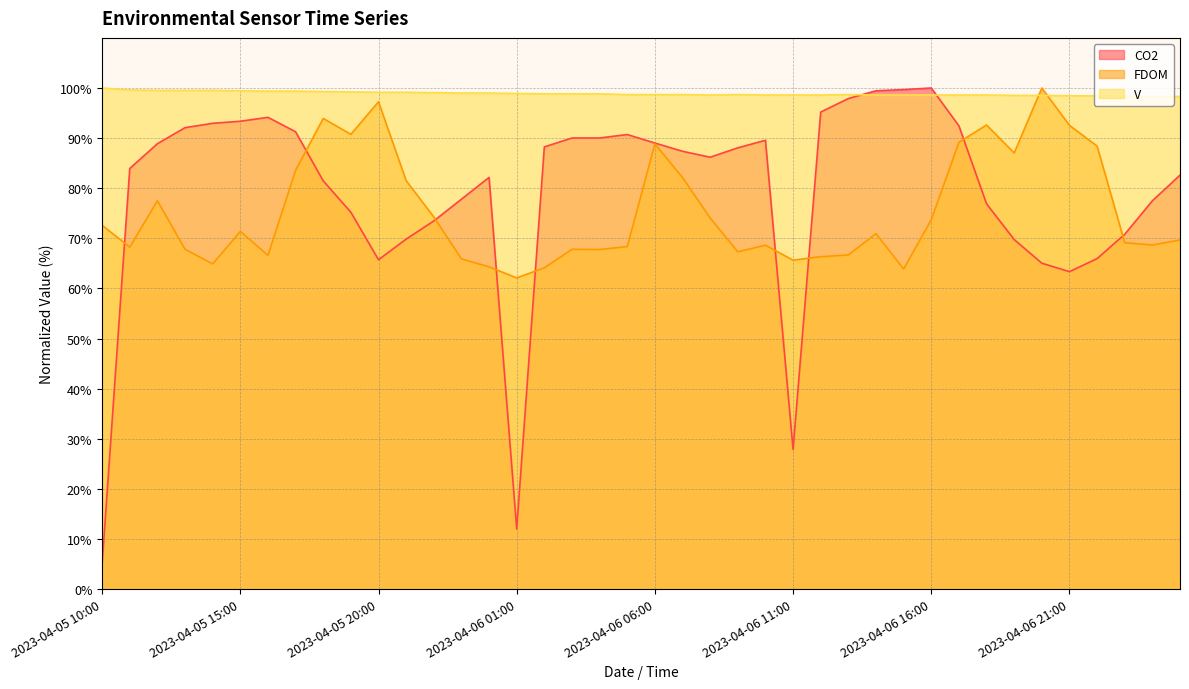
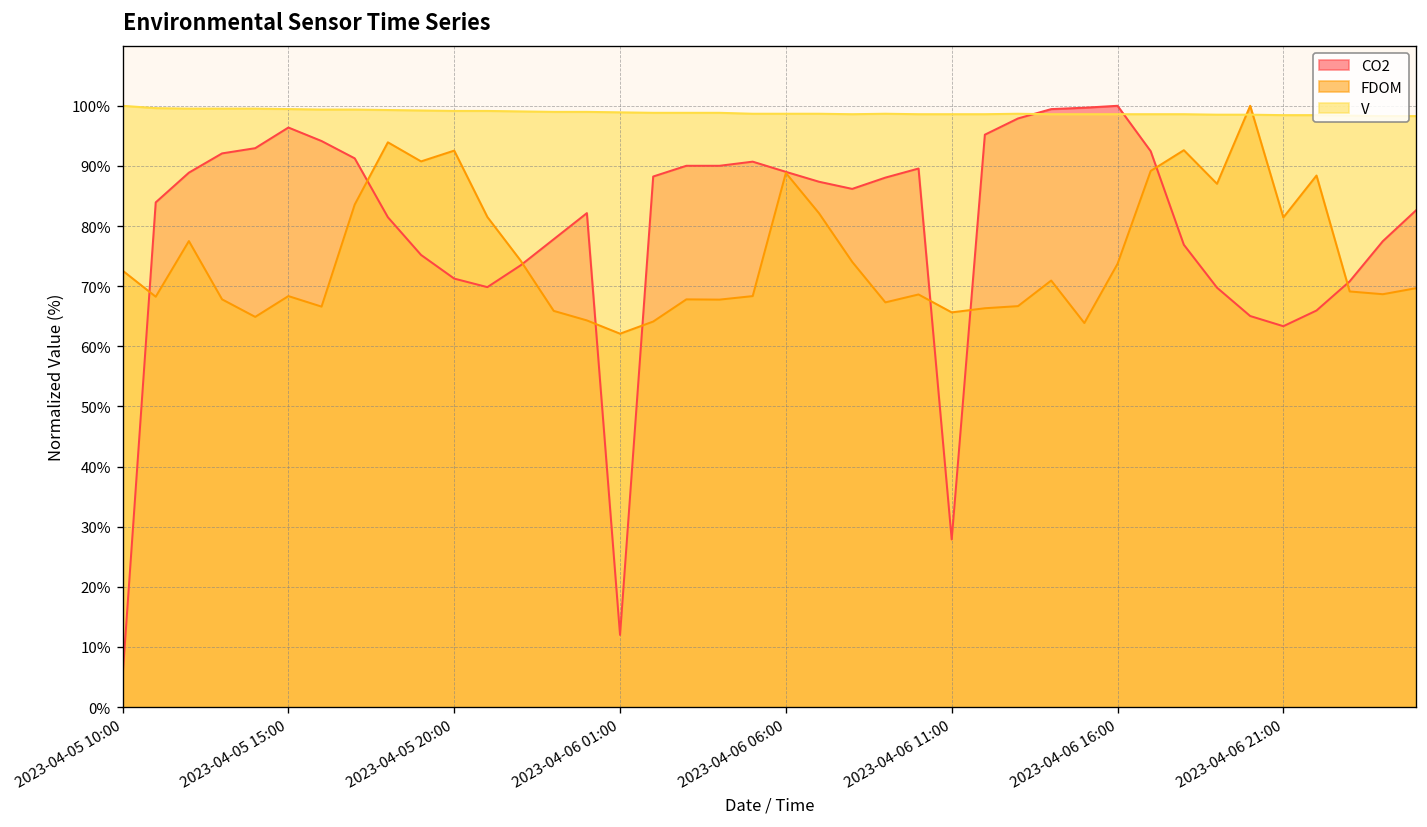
CO2, 2023-04-05 15:00: 93% -> 96%
FDOM, 2023-04-05 15:00: 71% -> 68%
CO2, 2023-04-05 20:00: 66% -> 71%
FDOM, 2023-04-05 20:00: 97% -> 93%
FDOM, 2023-04-06 21:00: 93% -> 81%
